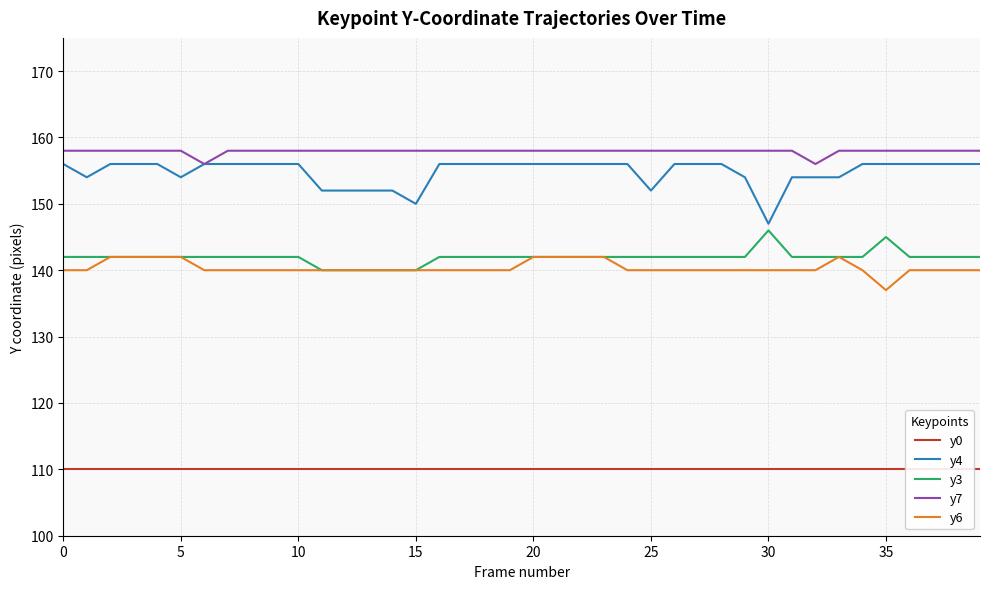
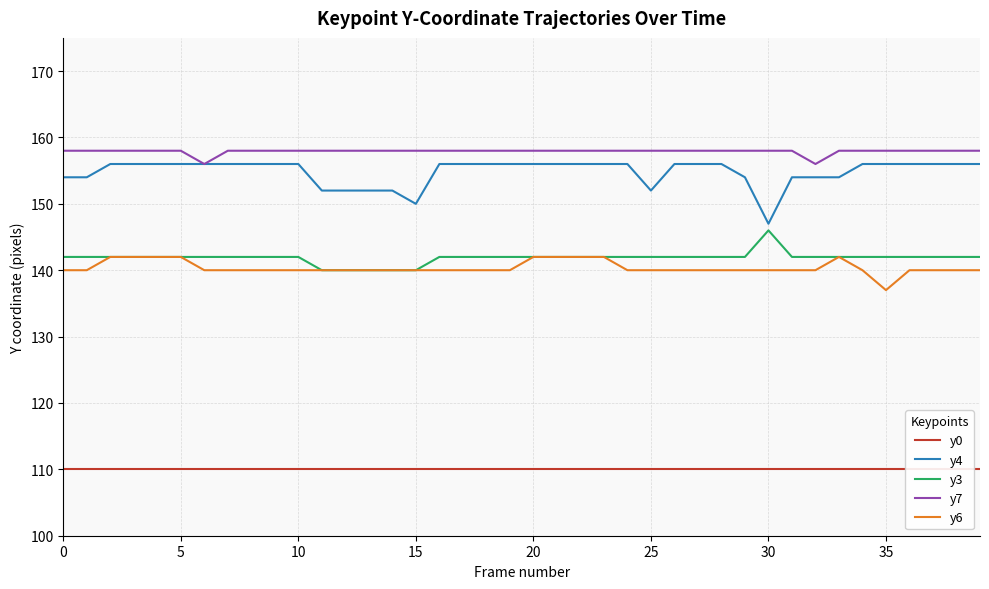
y4, 0: 156 -> 154
y4, 5: 154 -> 156
y3, 35: 145 -> 142
